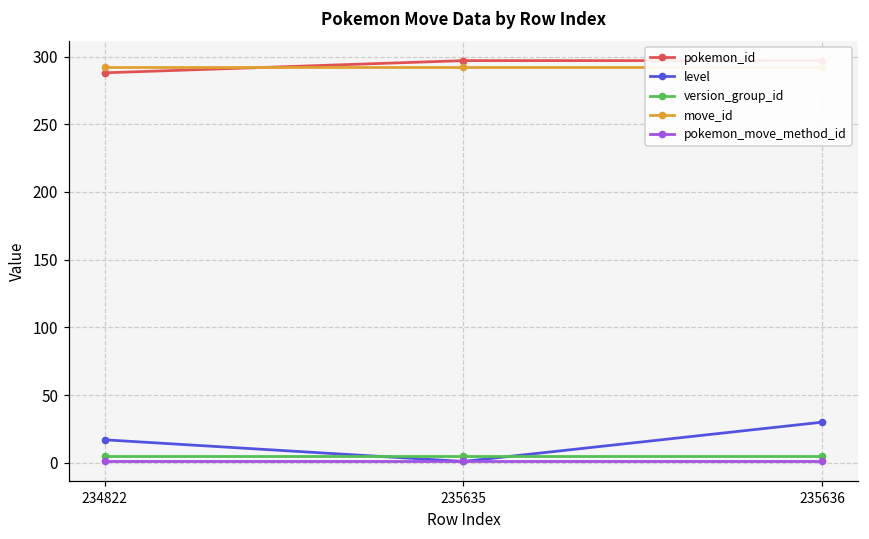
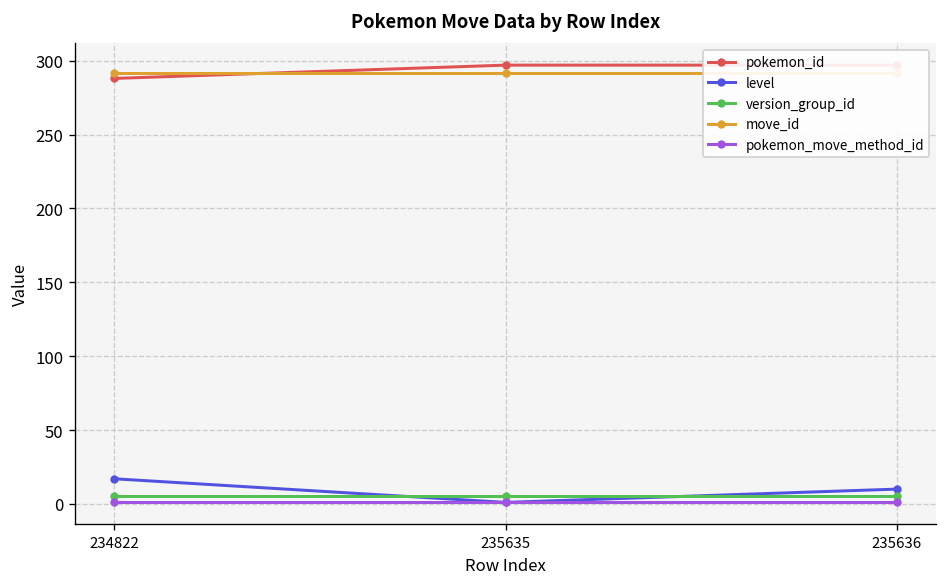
level, 235636: 30 -> 10
